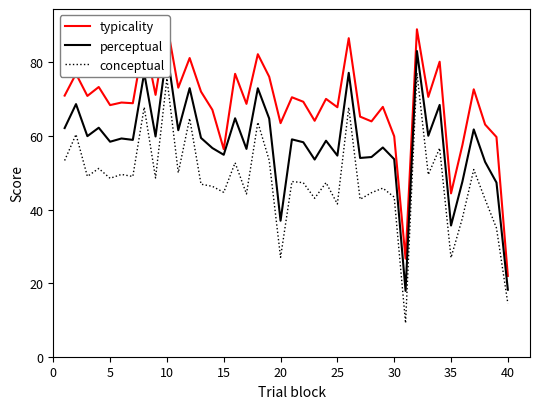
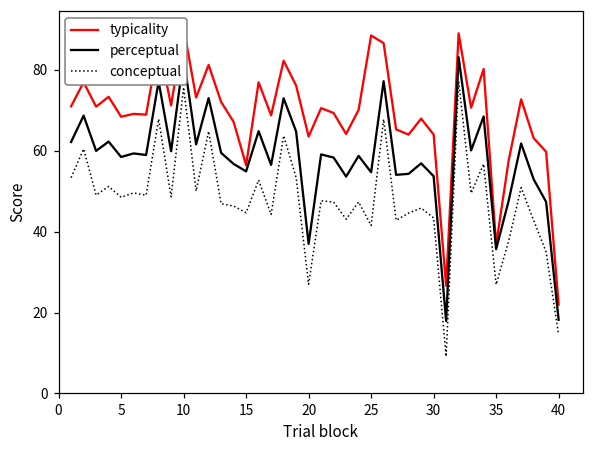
typicality, 25: 68 -> 88
typicality, 30: 60 -> 64
typicality, 35: 44 -> 37
